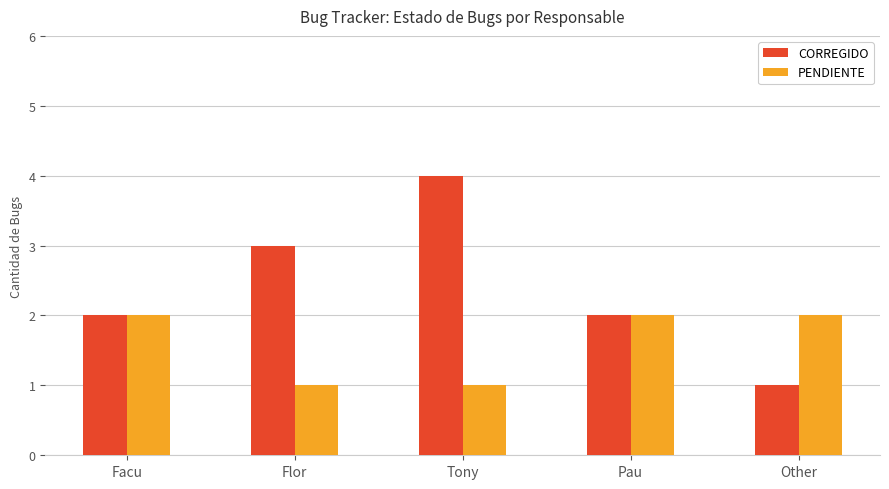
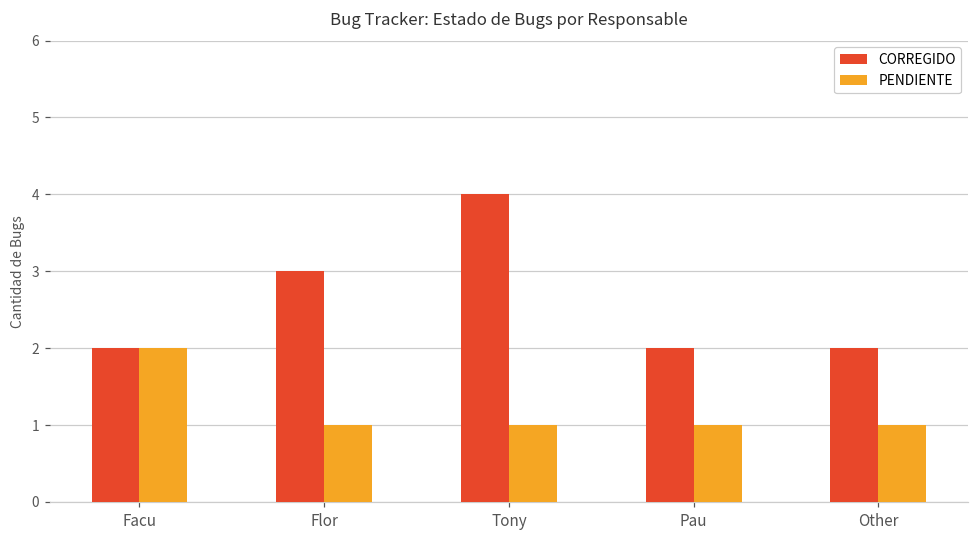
PENDIENTE, Pau: 2 -> 1
CORREGIDO, Other: 1 -> 2
PENDIENTE, Other: 2 -> 1
